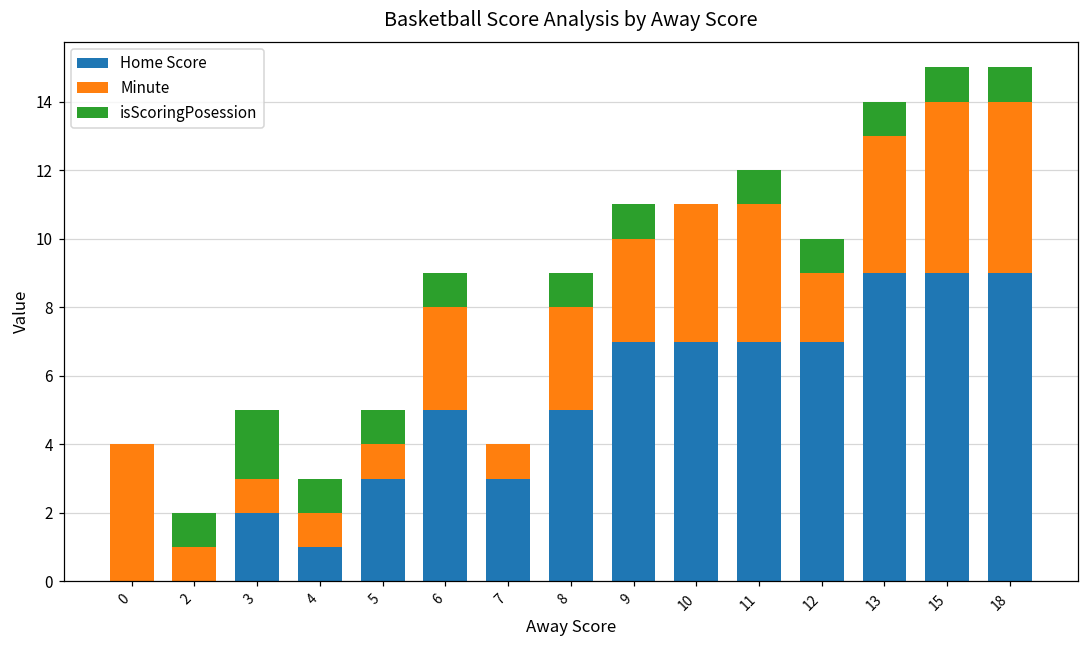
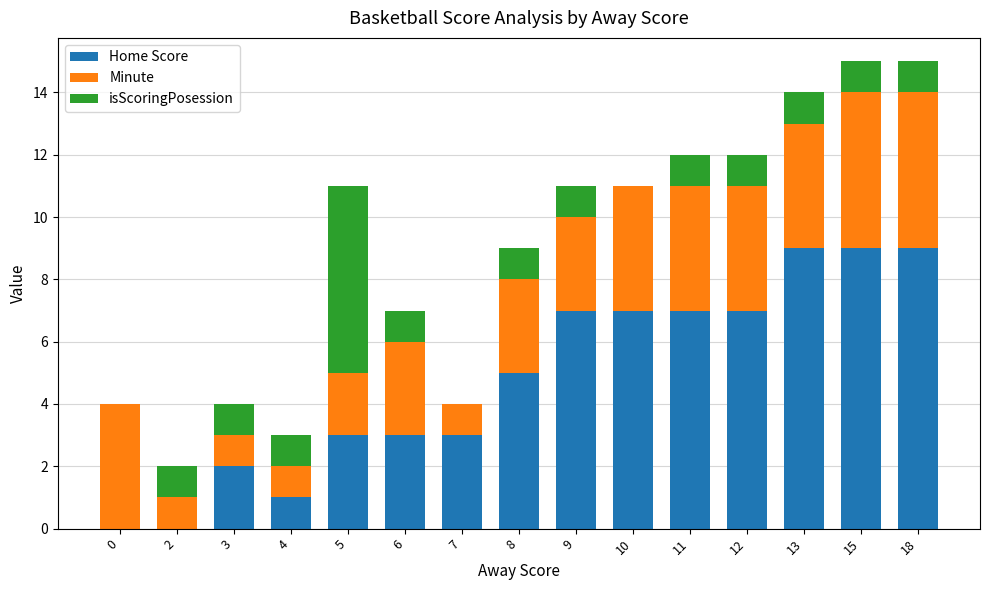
isScoringPosession, 3: 2 -> 1
Minute, 5: 1 -> 2
isScoringPosession, 5: 1 -> 6
Home Score, 6: 5 -> 3
Minute, 12: 2 -> 4
